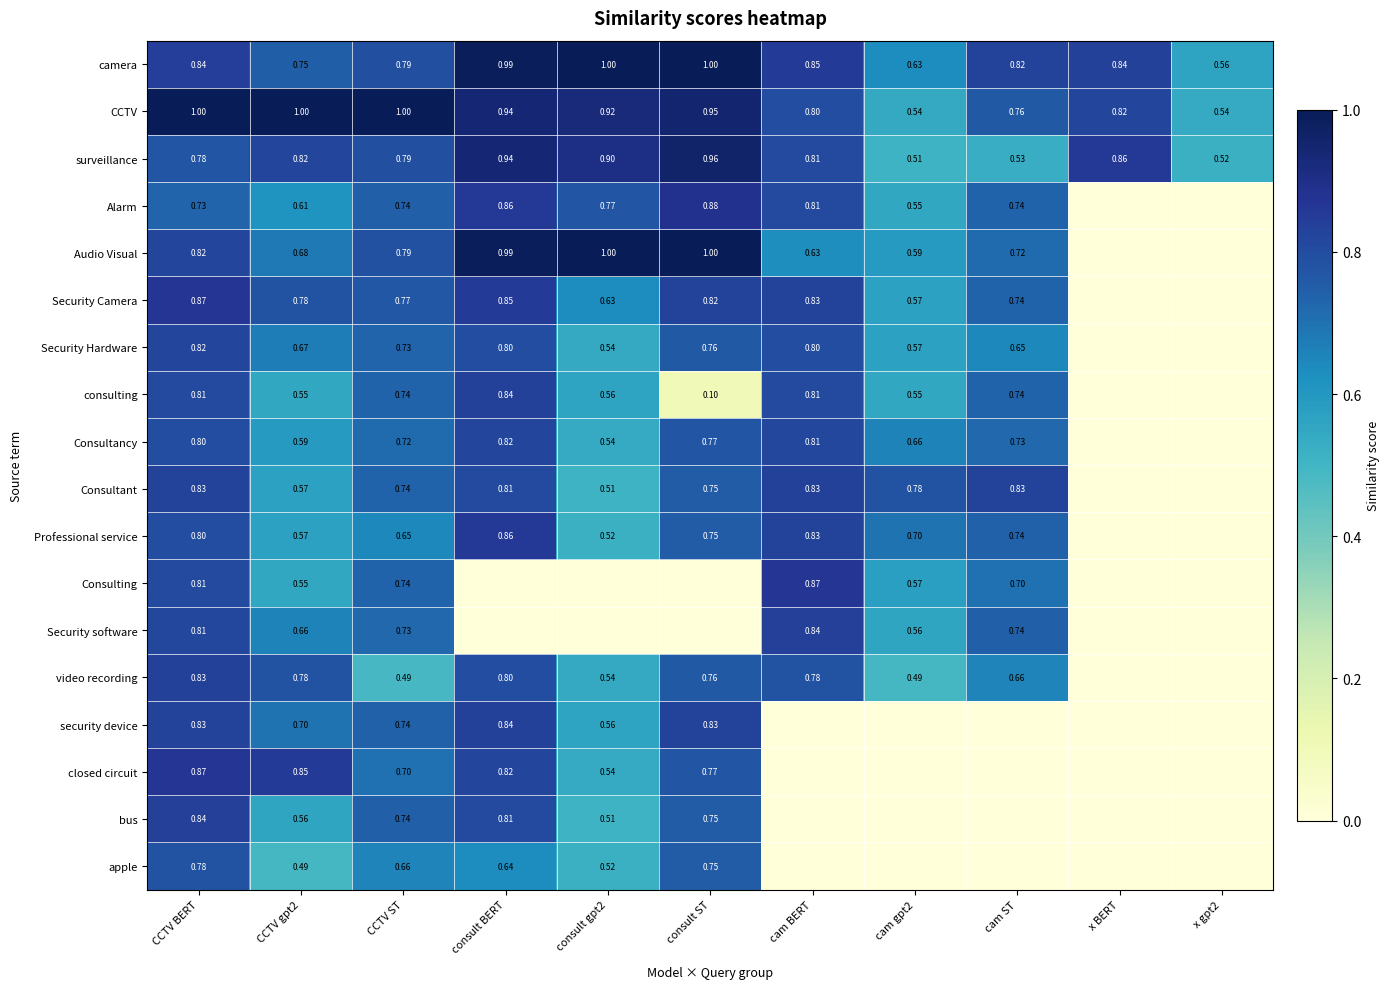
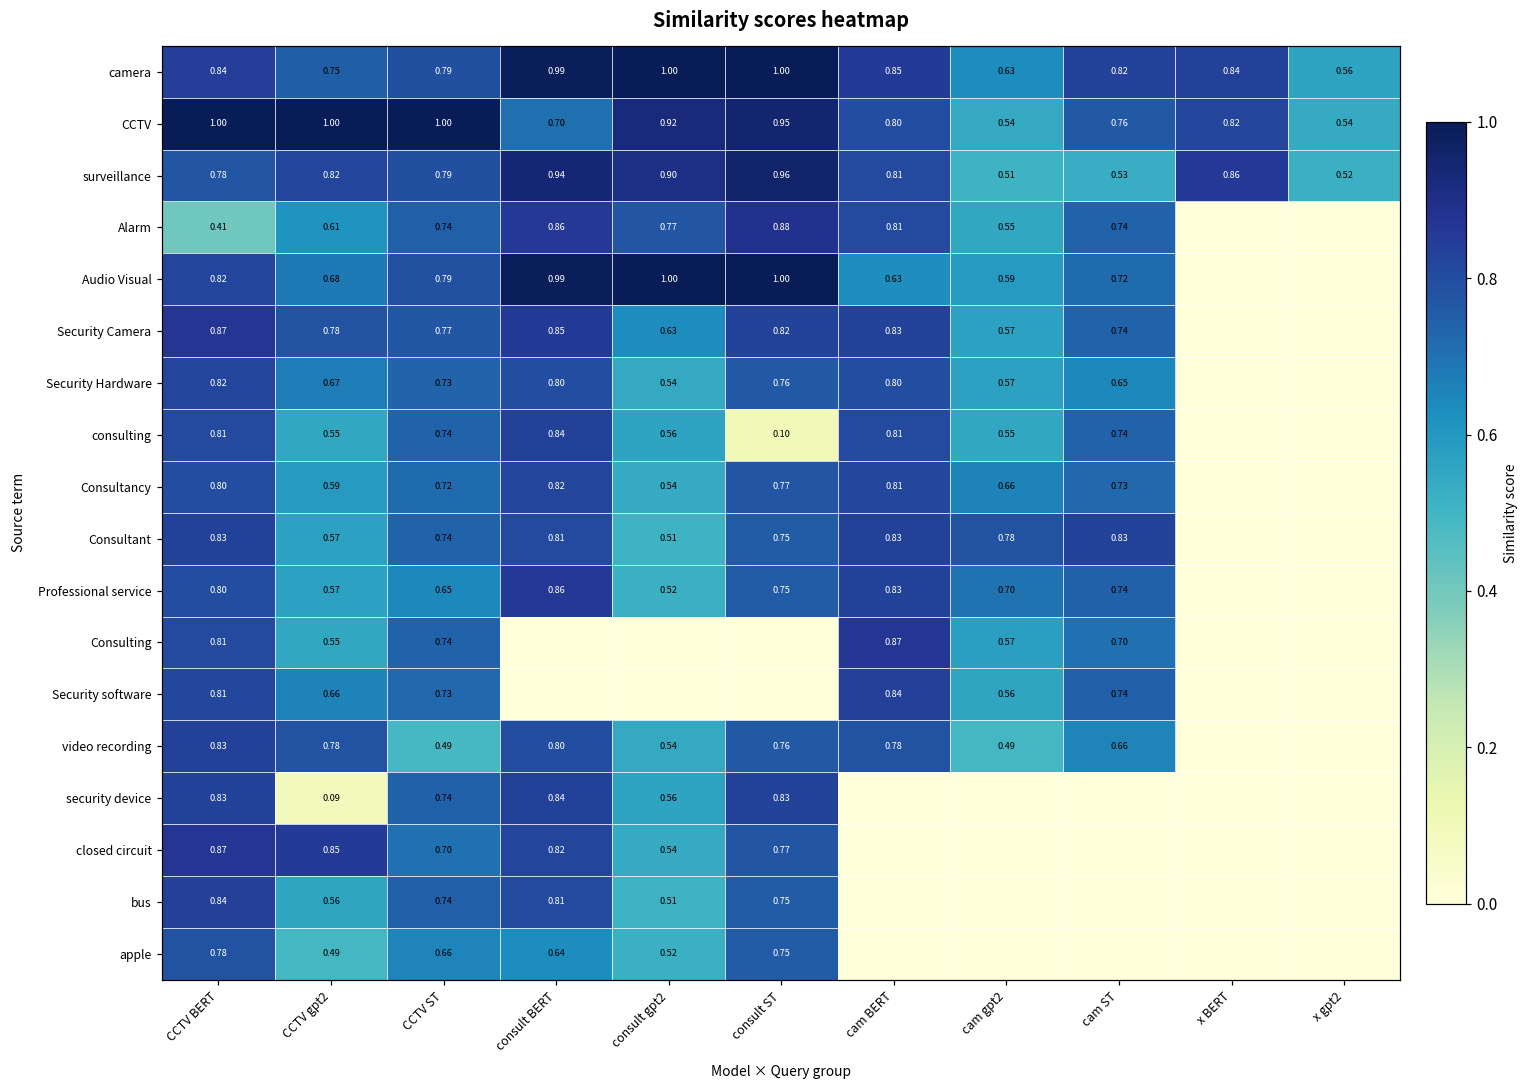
CCTV, consult BERT: 0.94 -> 0.70
Alarm, CCTV BERT: 0.73 -> 0.41
security device, CCTV gpt2: 0.70 -> 0.09
